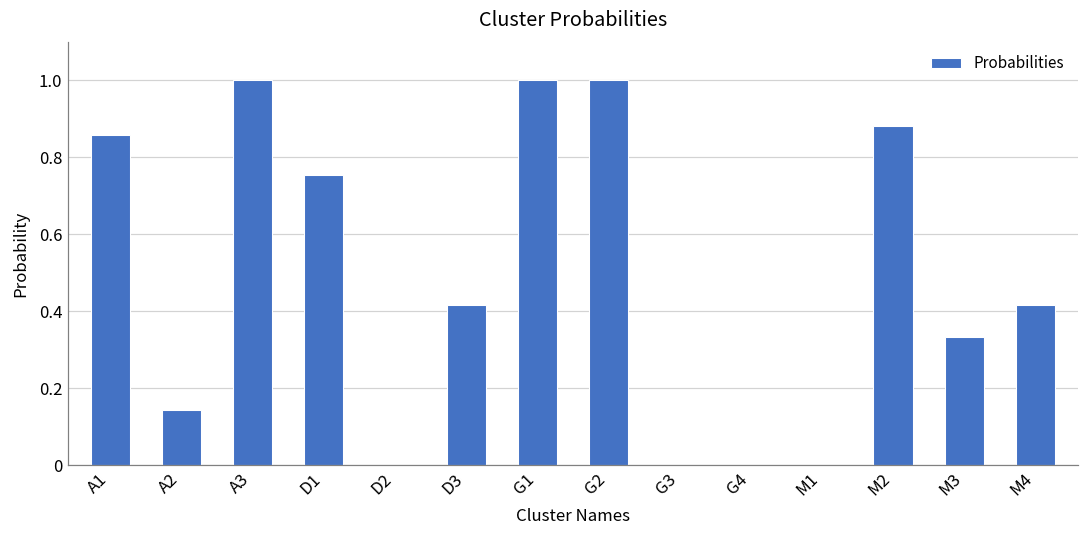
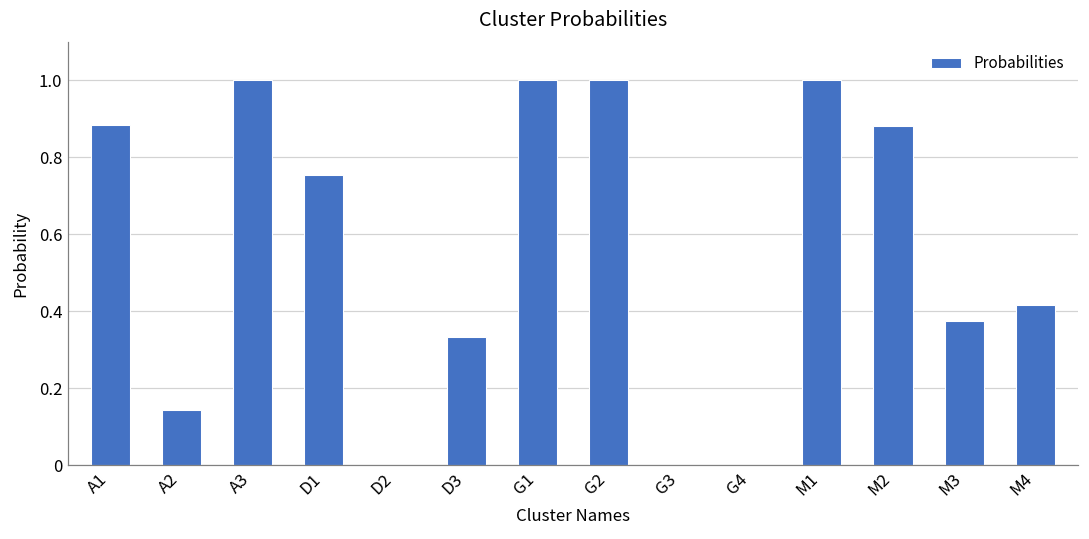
A1: 0.86 -> 0.88
D3: 0.42 -> 0.33
M1: 0 -> 1
M3: 0.33 -> 0.38
